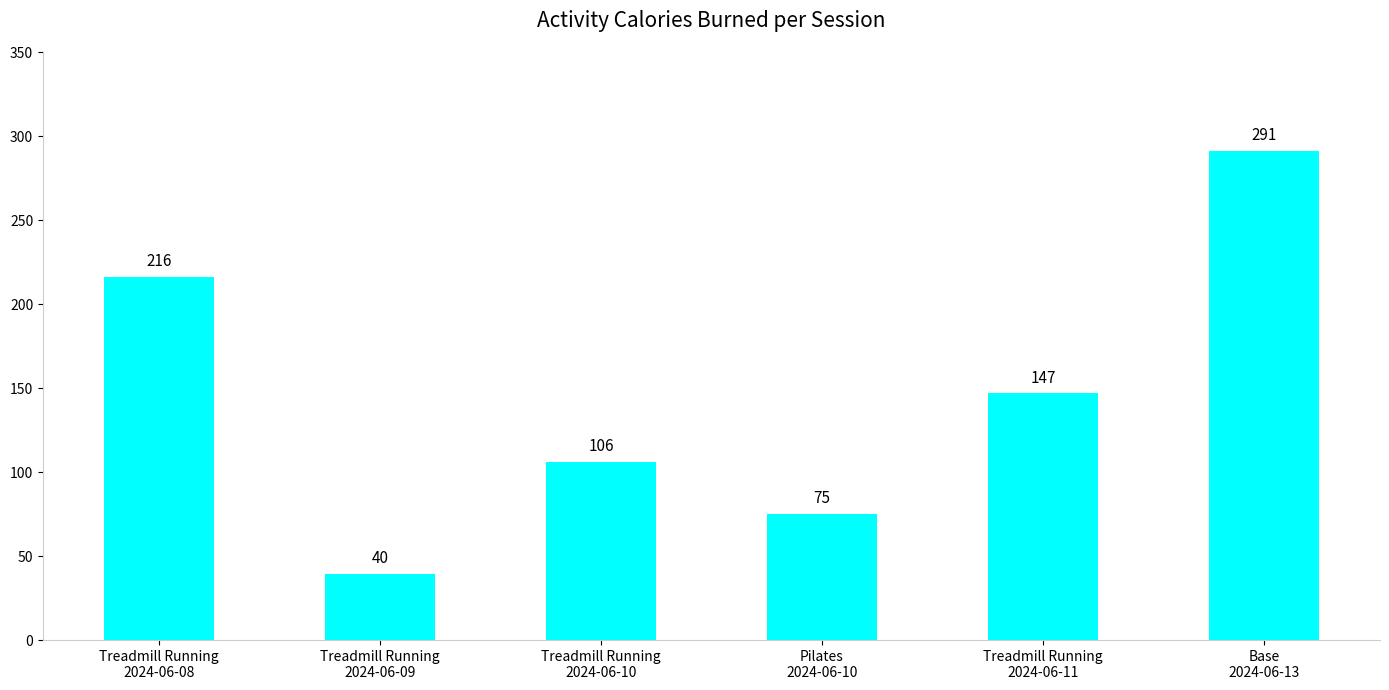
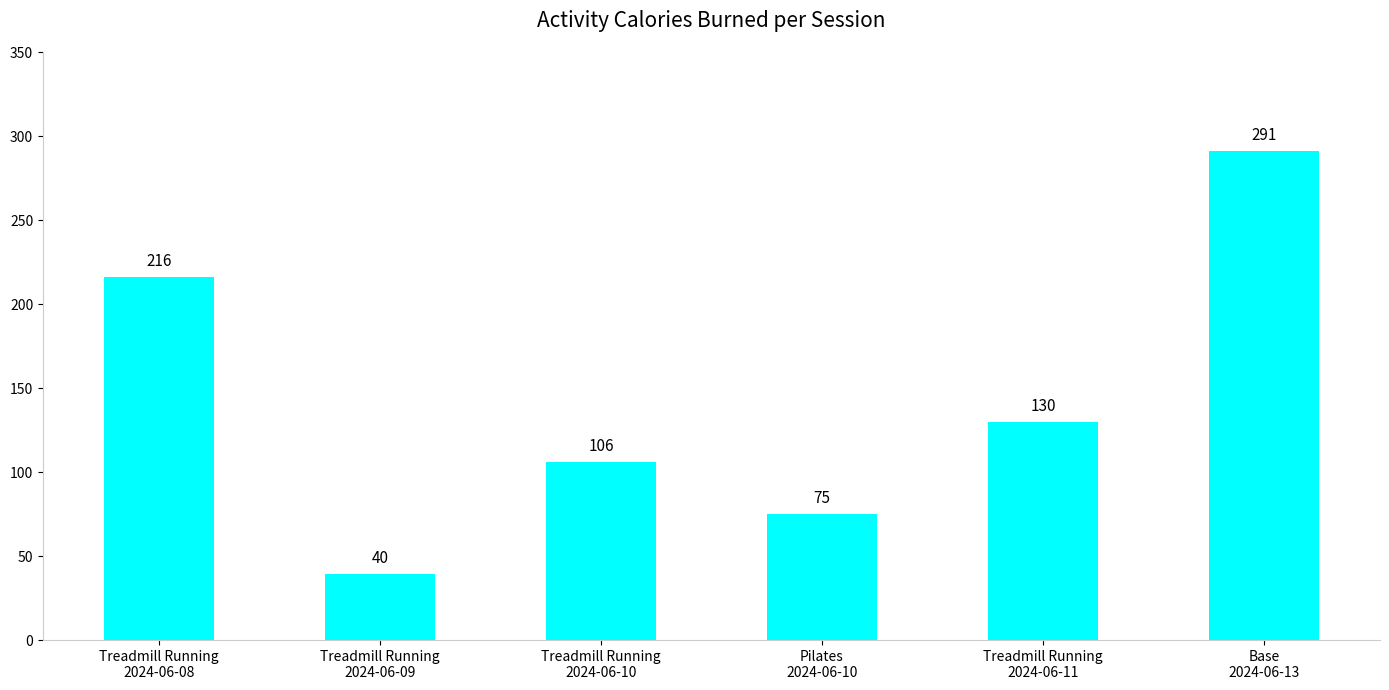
Treadmill Running 2024-06-11: 147 -> 130
